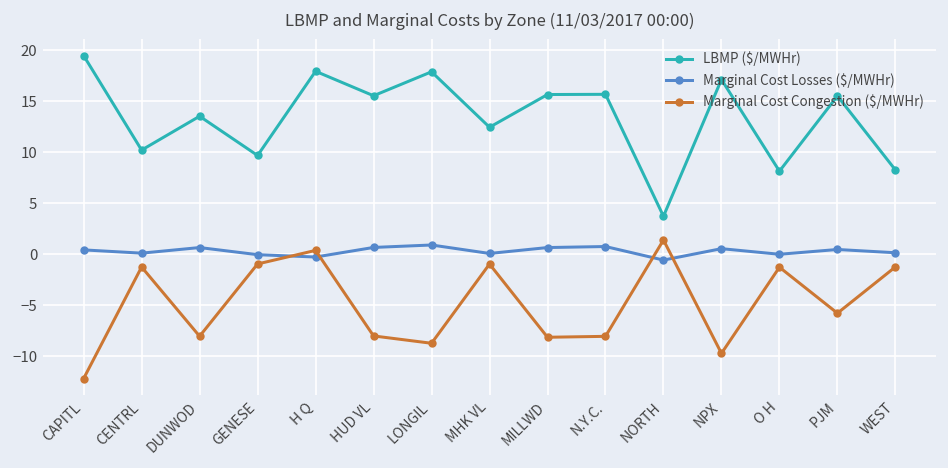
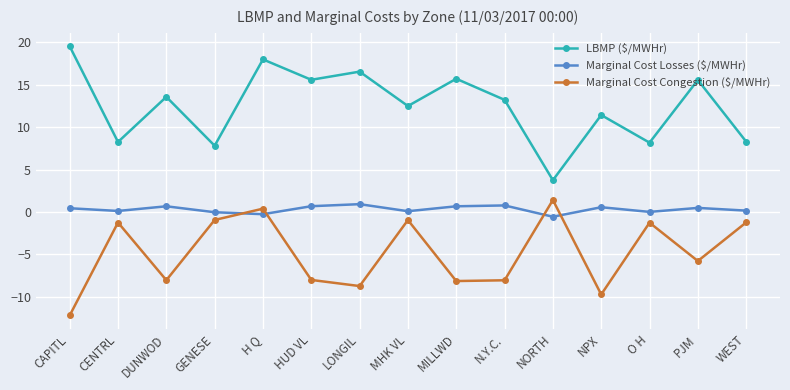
LBMP ($/MWHr), CENTRL: 10 -> 8
LBMP ($/MWHr), GENESE: 10 -> 8
LBMP ($/MWHr), LONGIL: 18 -> 17
LBMP ($/MWHr), N.Y.C.: 16 -> 13
LBMP ($/MWHr), NPX: 17 -> 11
